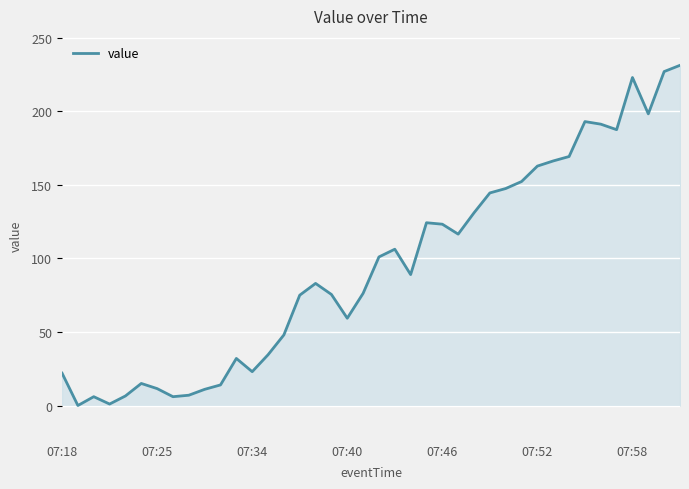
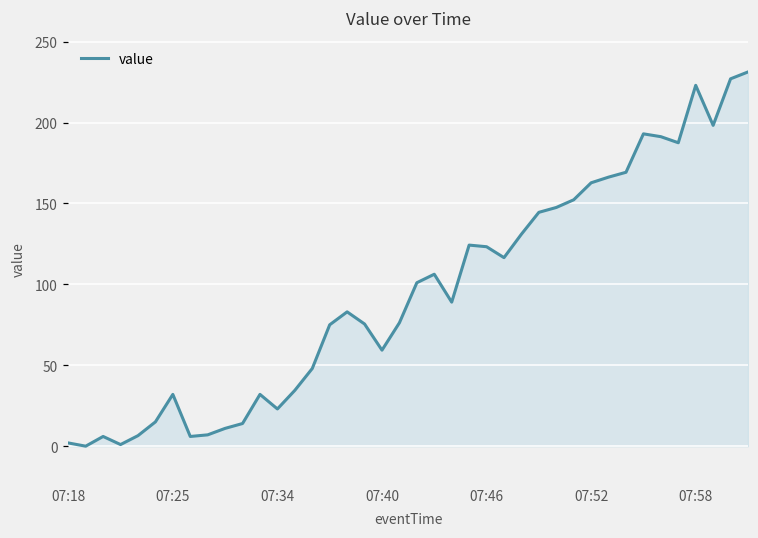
07:18: 22 -> 2
07:25: 12 -> 32
